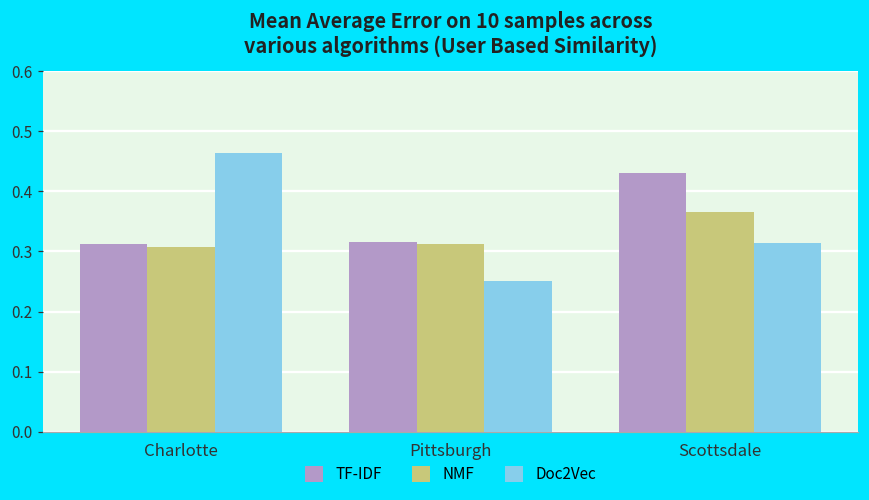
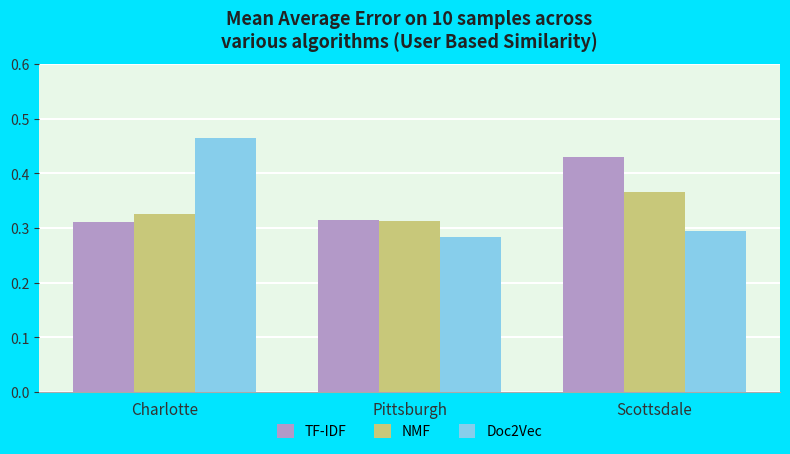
NMF, Charlotte: 0.31 -> 0.33
Doc2Vec, Pittsburgh: 0.25 -> 0.28
Doc2Vec, Scottsdale: 0.31 -> 0.29
